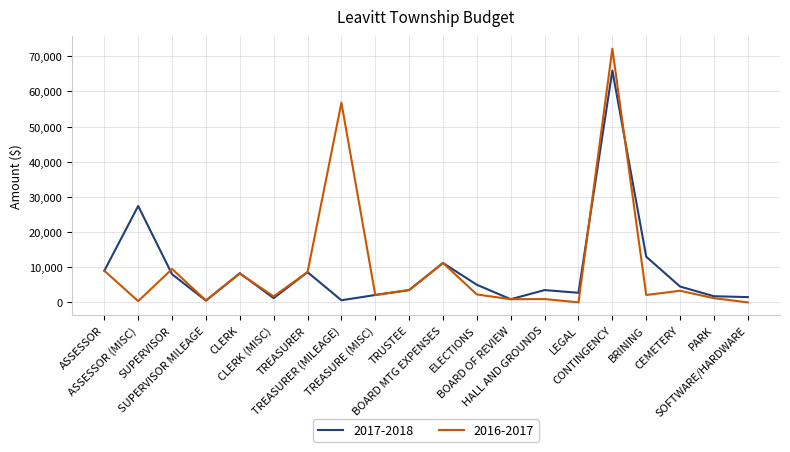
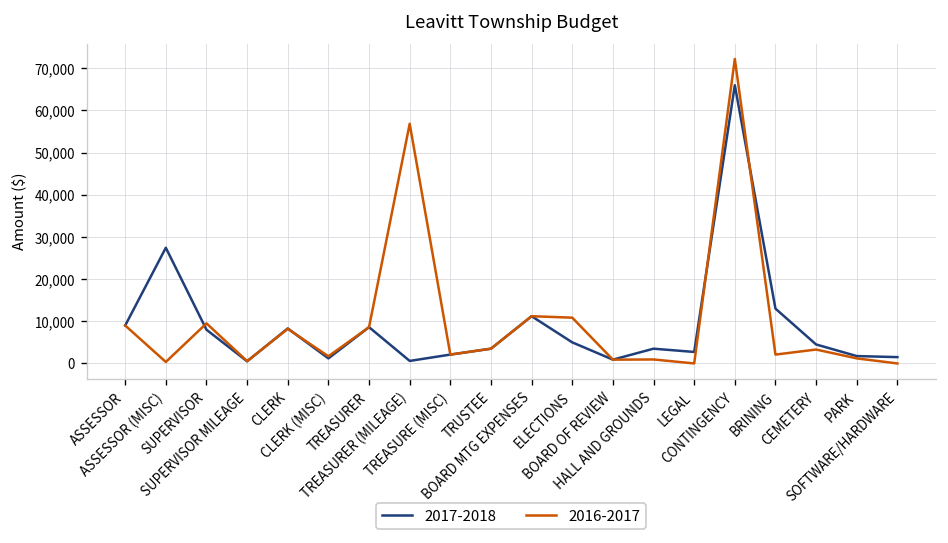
2016-2017, ELECTIONS: 2,000 -> 11,000
